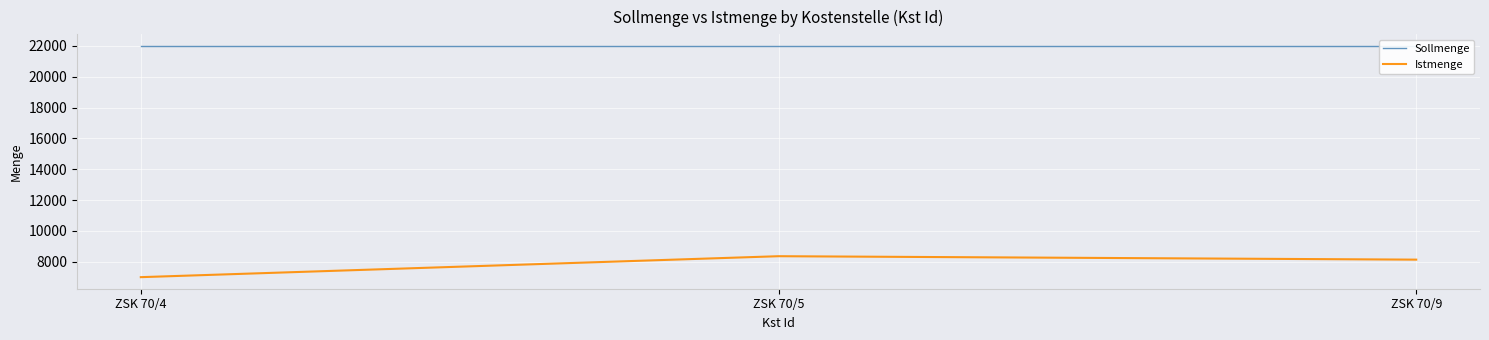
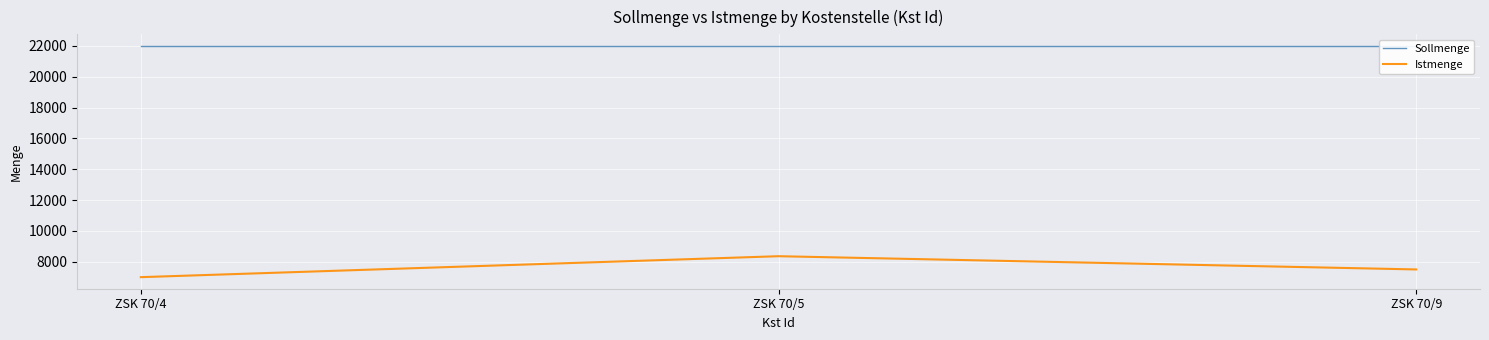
Istmenge, ZSK 70/9: 8100 -> 7500
